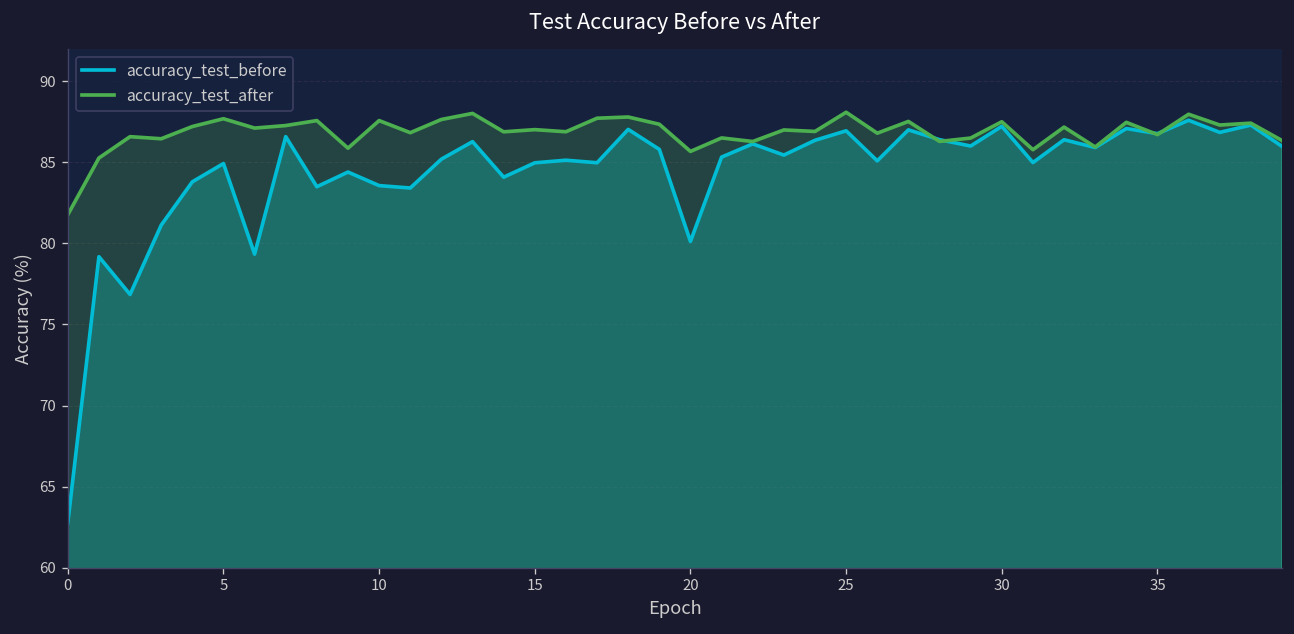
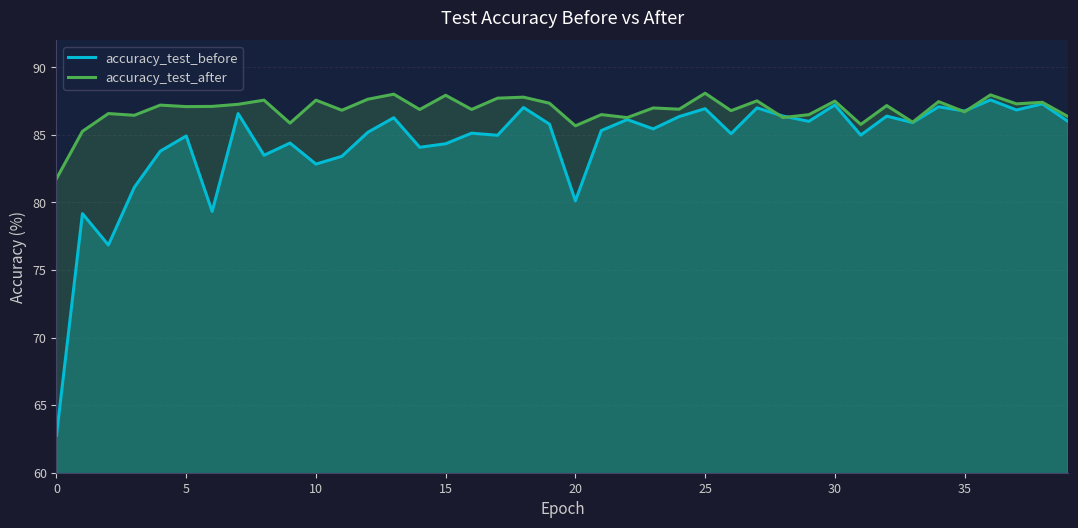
accuracy_test_after, 5: 87.7 -> 87.1
accuracy_test_before, 10: 83.6 -> 82.8
accuracy_test_before, 15: 85.0 -> 84.3
accuracy_test_after, 15: 87.0 -> 87.9
